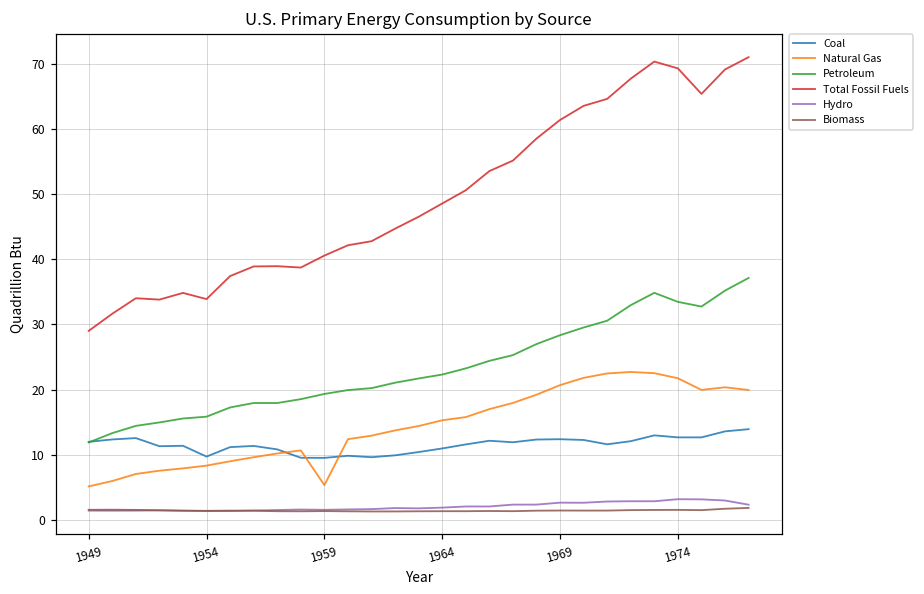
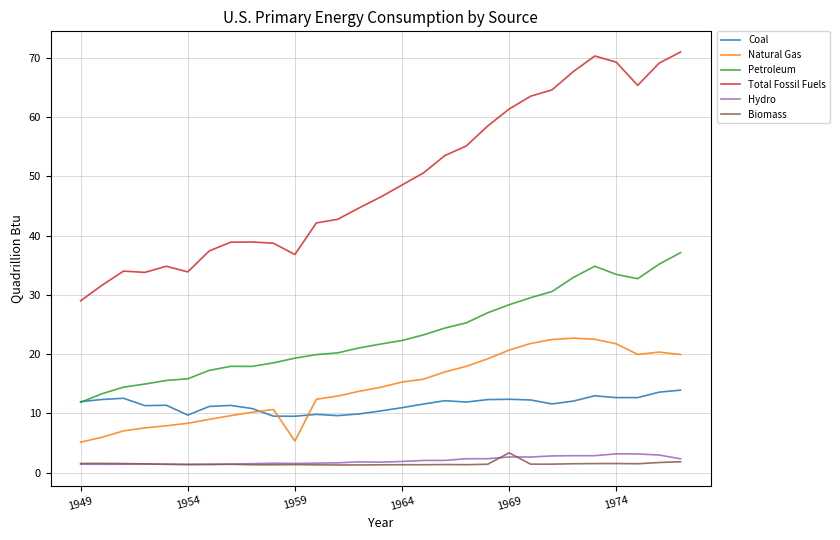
Total Fossil Fuels, 1959: 41 -> 37
Biomass, 1969: 1 -> 3
